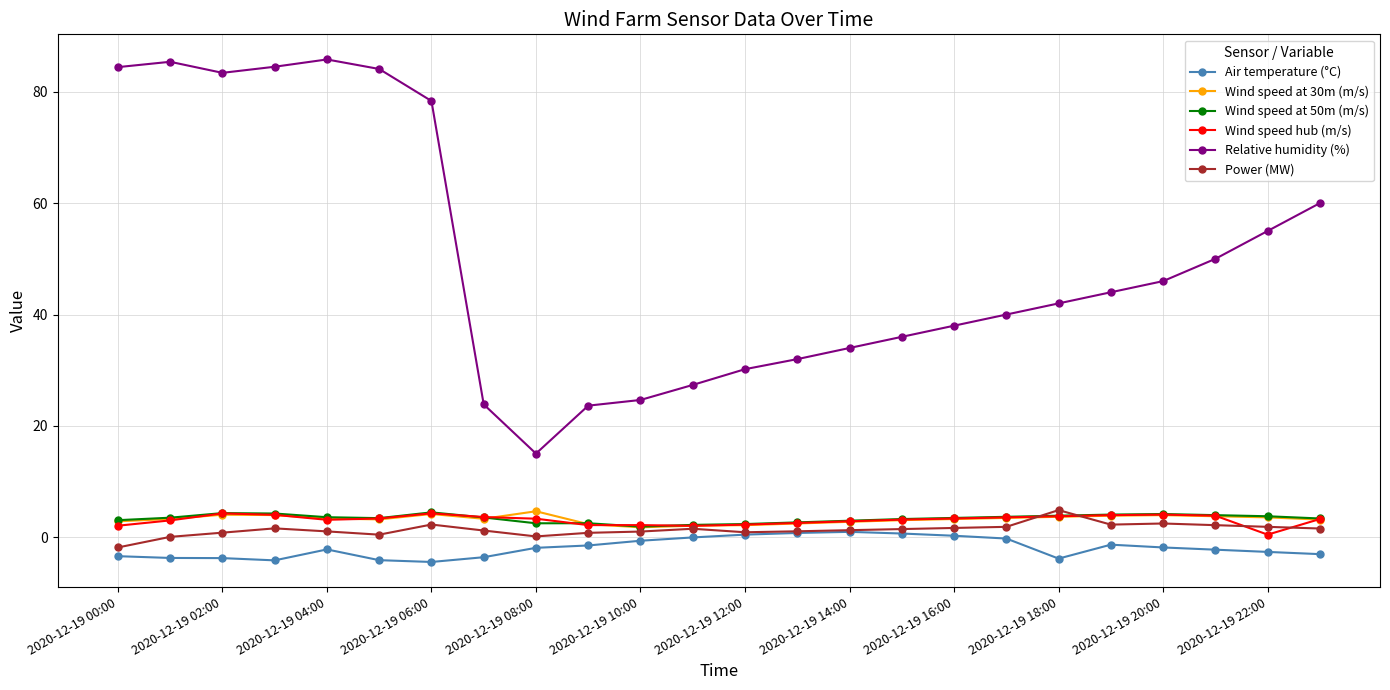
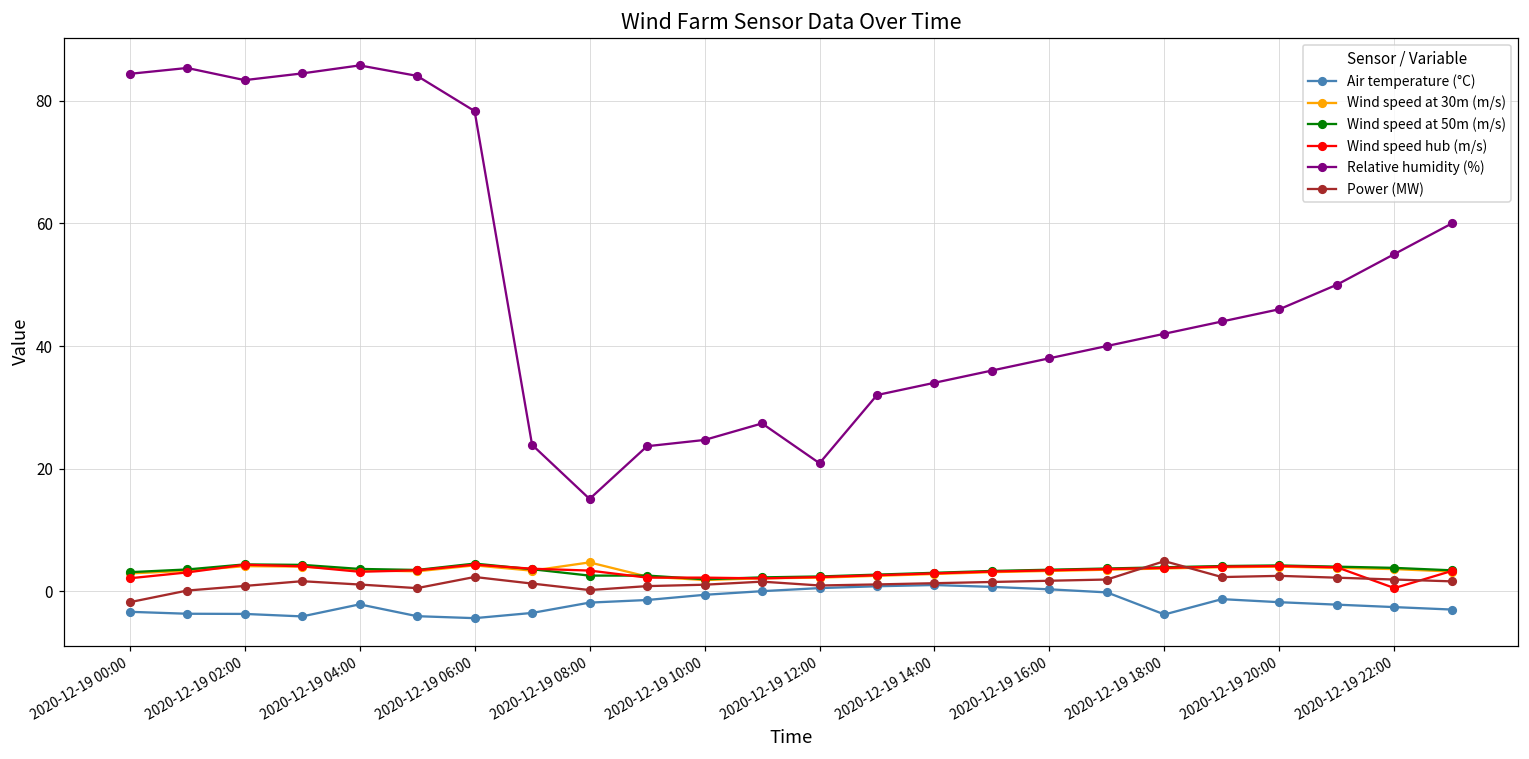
Relative humidity (%), 2020-12-19 12:00: 30 -> 21
